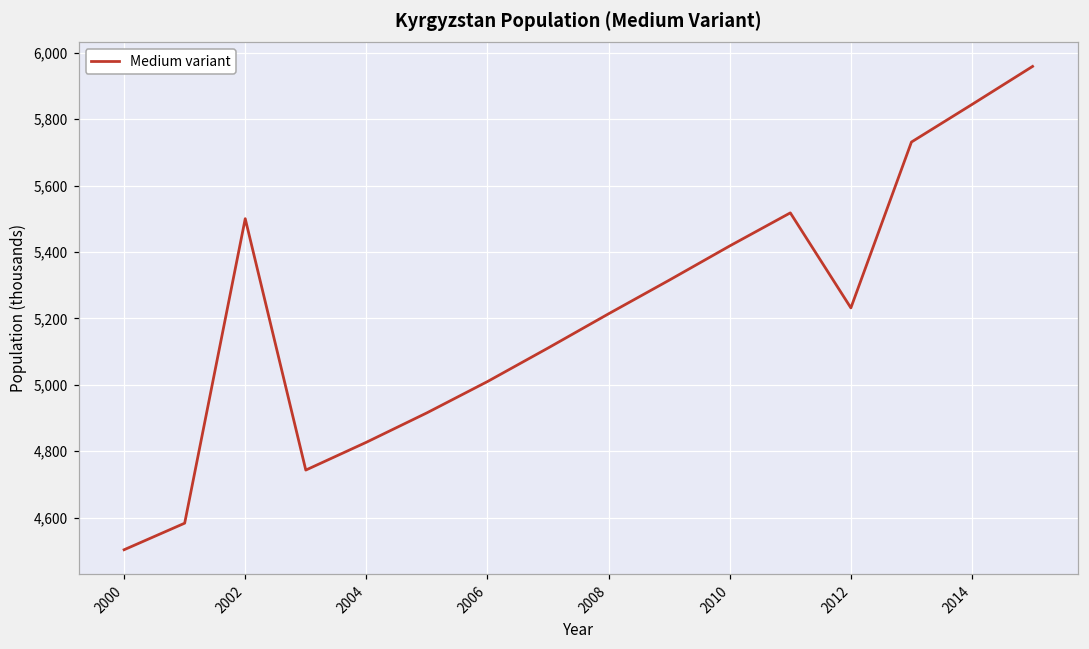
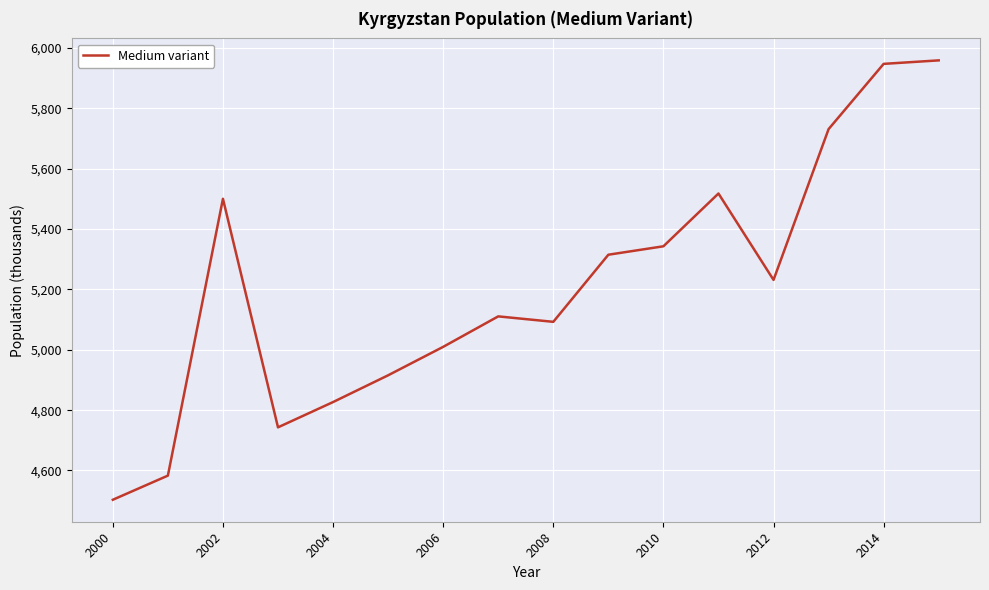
2008: 5,210 -> 5,090
2010: 5,420 -> 5,340
2014: 5,840 -> 5,950
